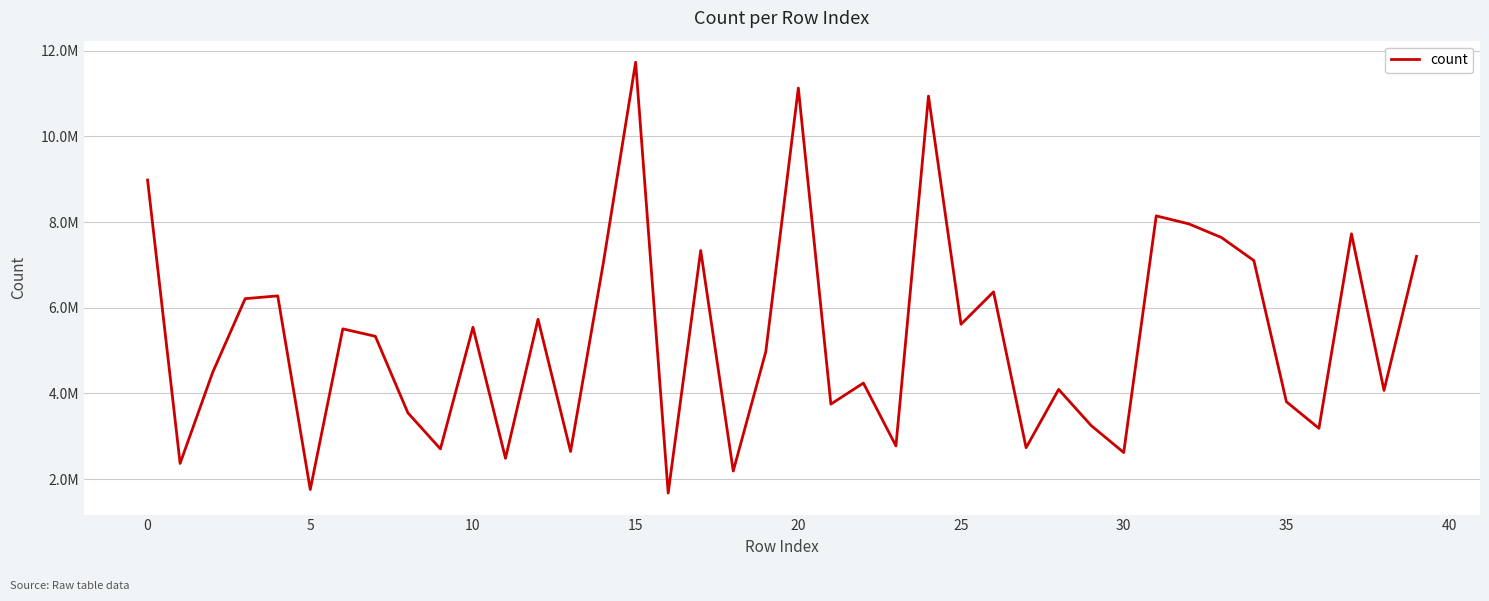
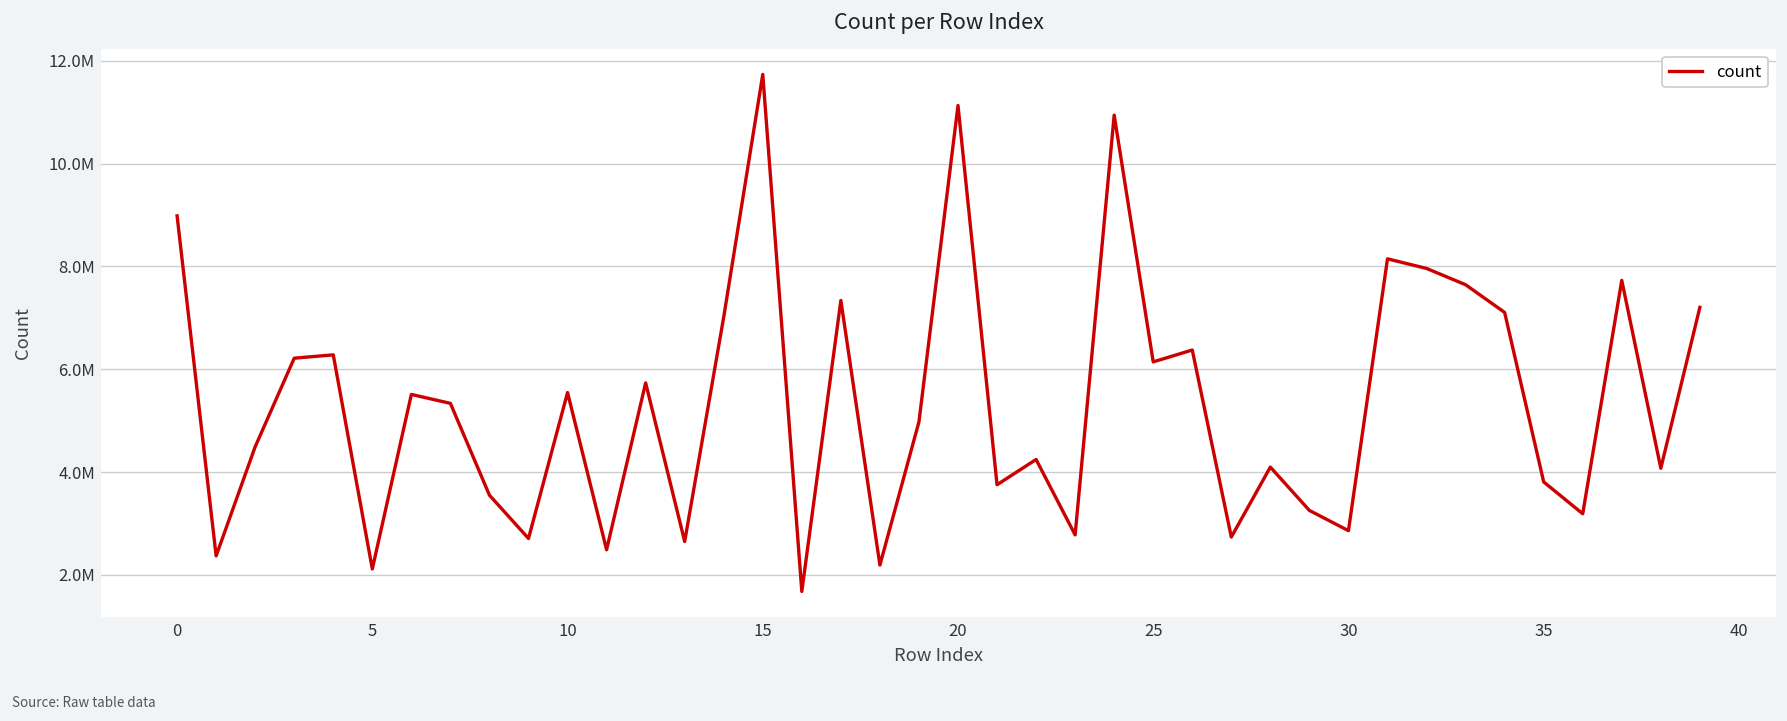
5: 1800000 -> 2100000
25: 5600000 -> 6100000
30: 2600000 -> 2900000
